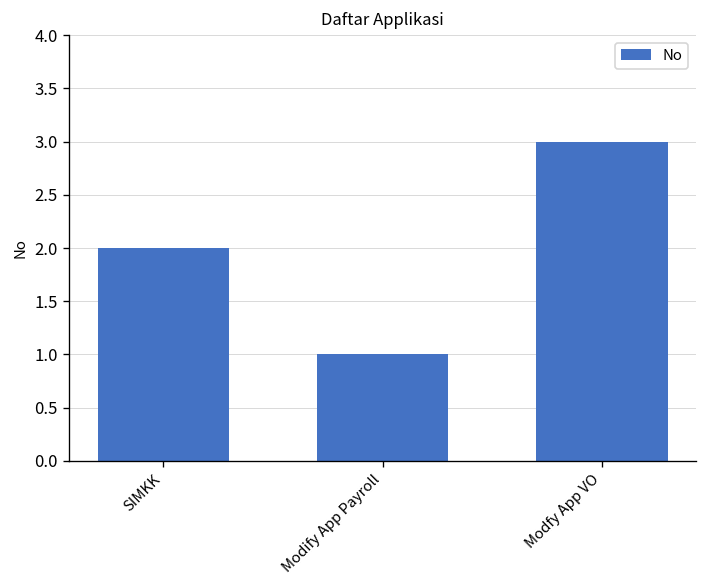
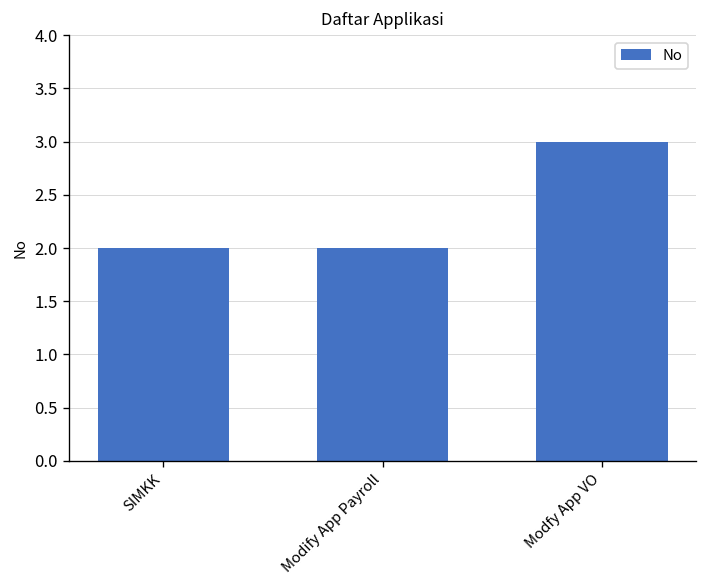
Modify App Payroll: 1 -> 2
